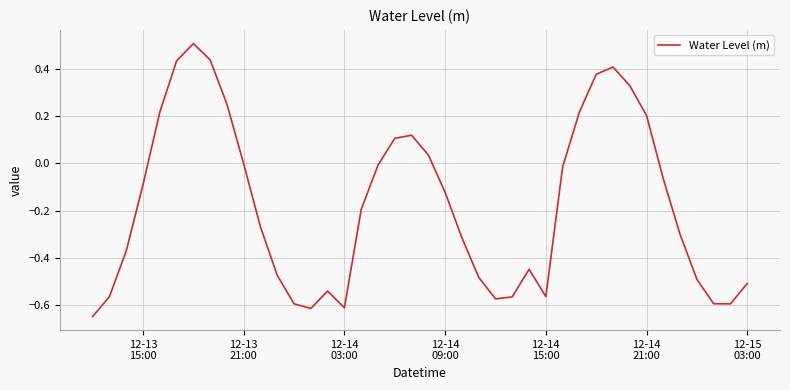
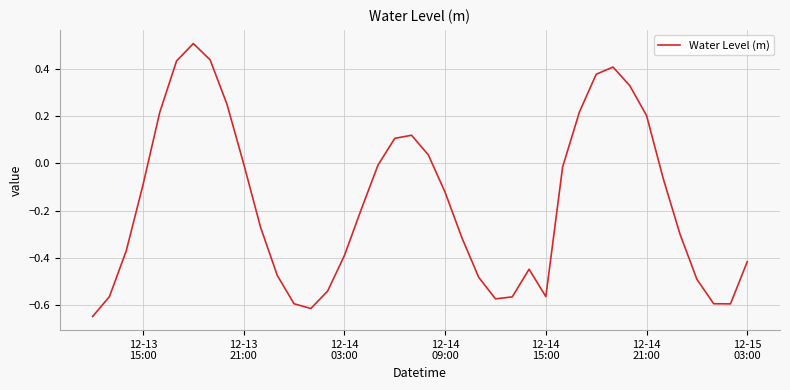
12-14 03:00: -0.61 -> -0.39
12-15 03:00: -0.51 -> -0.42
